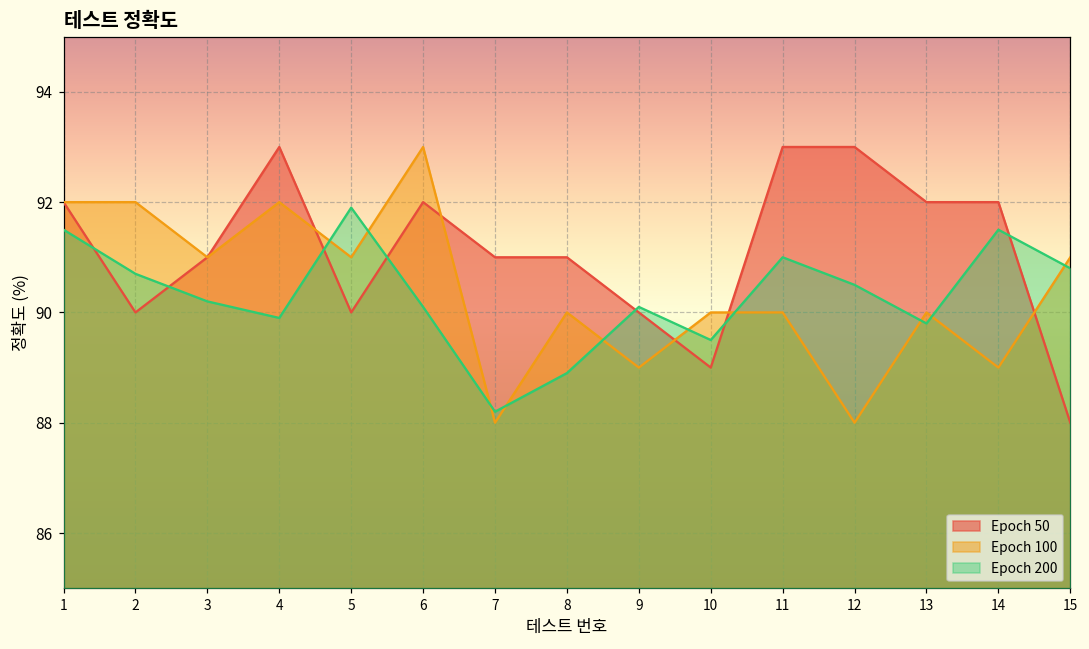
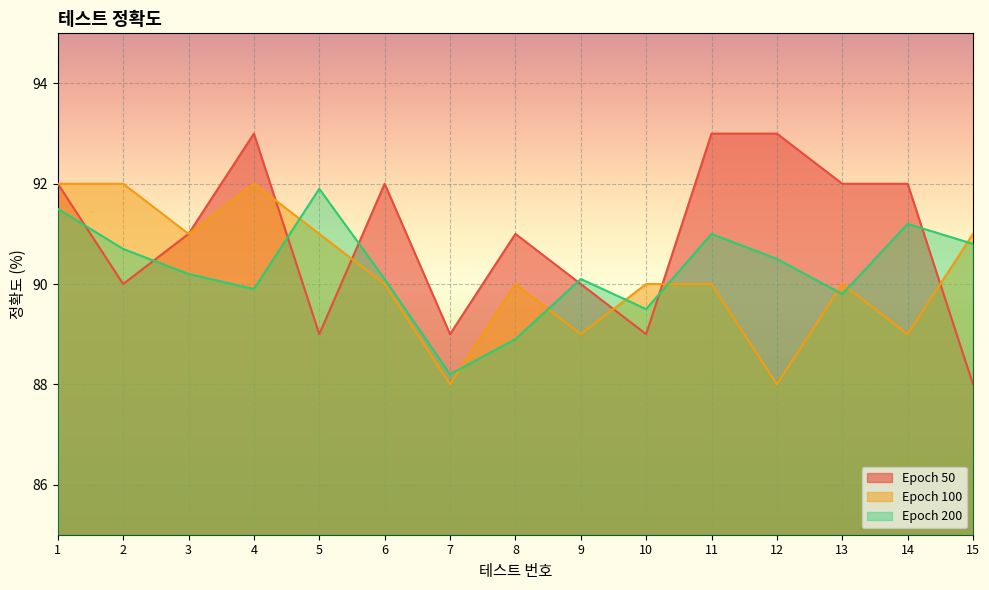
Epoch 50, 5: 90 -> 89
Epoch 100, 6: 93 -> 90
Epoch 50, 7: 91 -> 89
Epoch 200, 14: 91.5 -> 91.2
